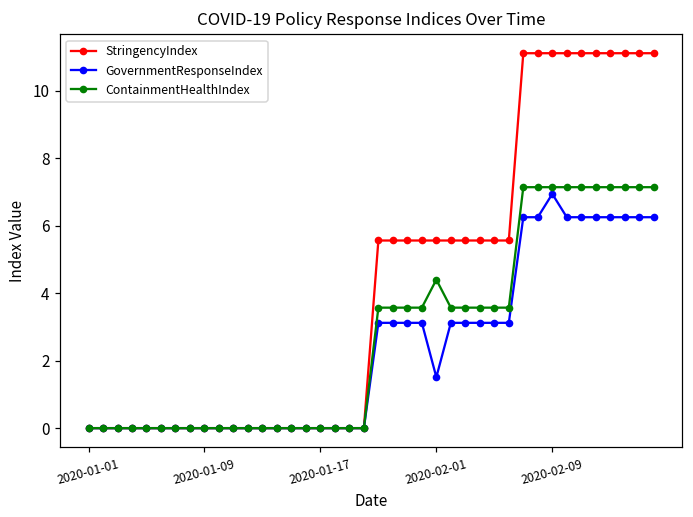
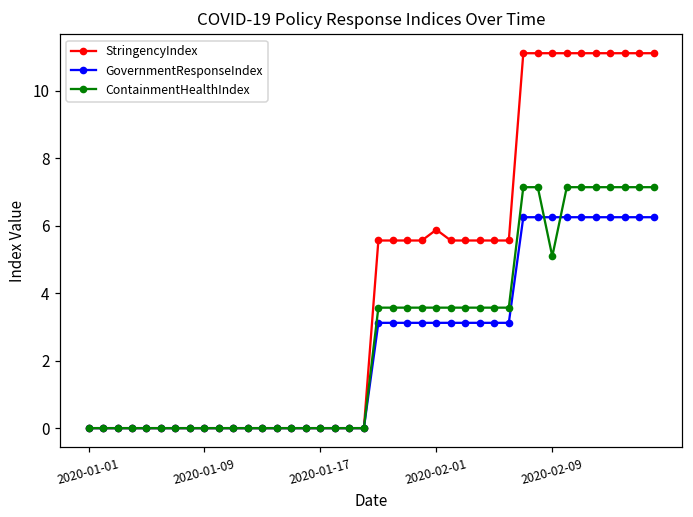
StringencyIndex, 2020-02-01: 5.6 -> 5.9
GovernmentResponseIndex, 2020-02-01: 1.5 -> 3.1
ContainmentHealthIndex, 2020-02-01: 4.4 -> 3.6
GovernmentResponseIndex, 2020-02-09: 6.9 -> 6.3
ContainmentHealthIndex, 2020-02-09: 7.1 -> 5.1
